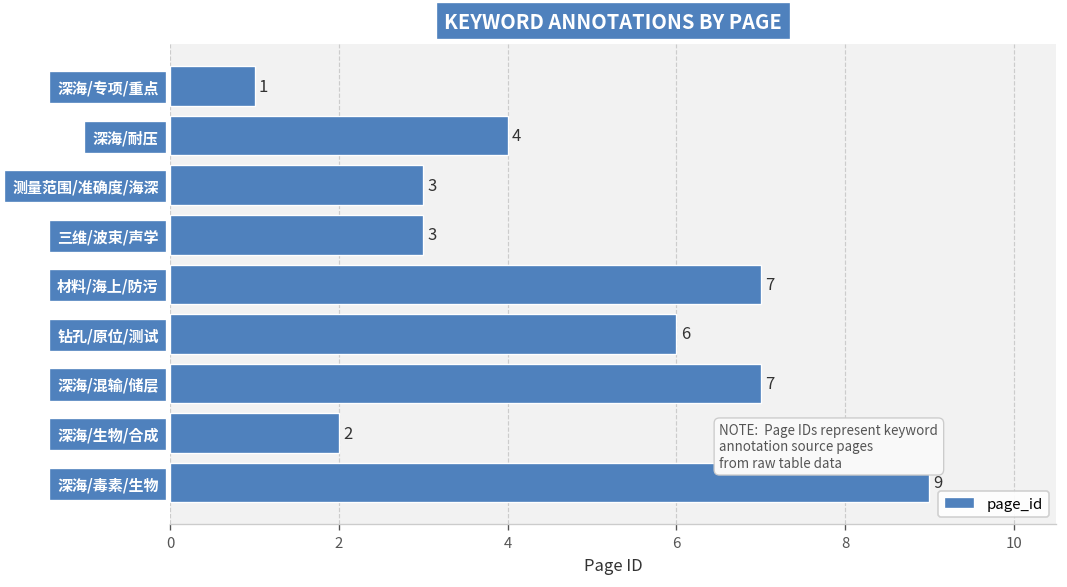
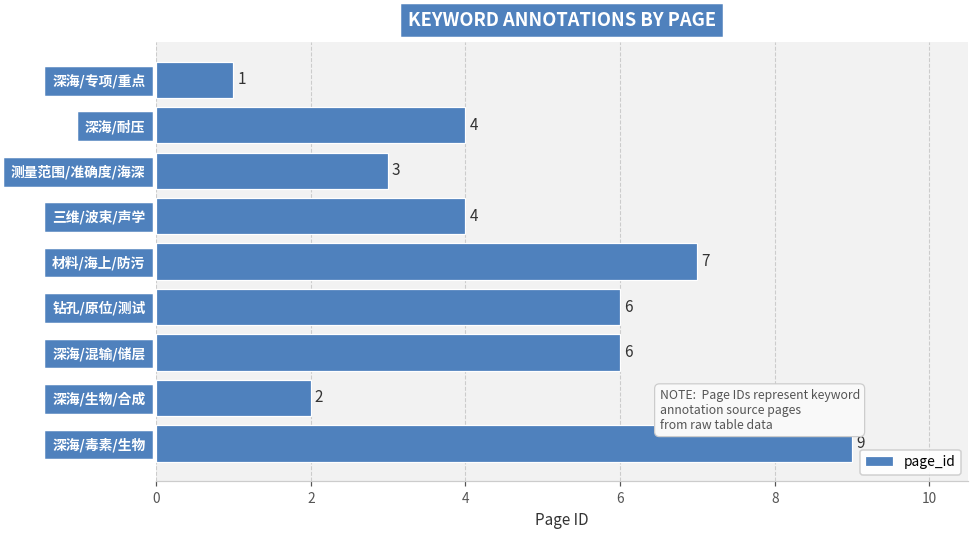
三维/波束/声学: 3 -> 4
深海/混输/储层: 7 -> 6
